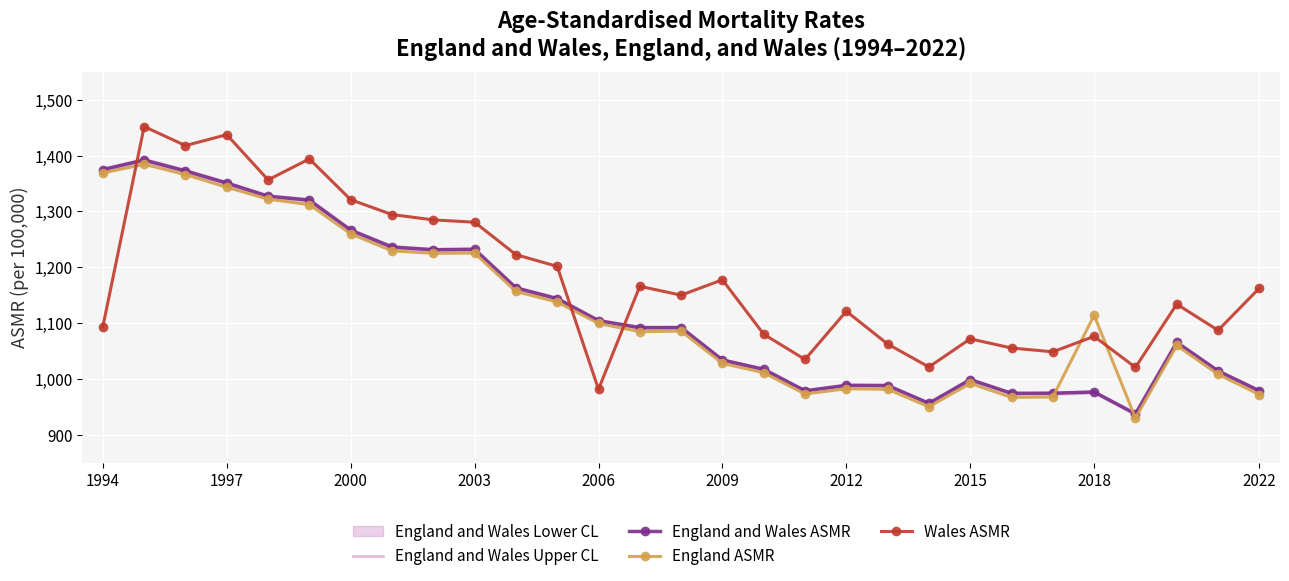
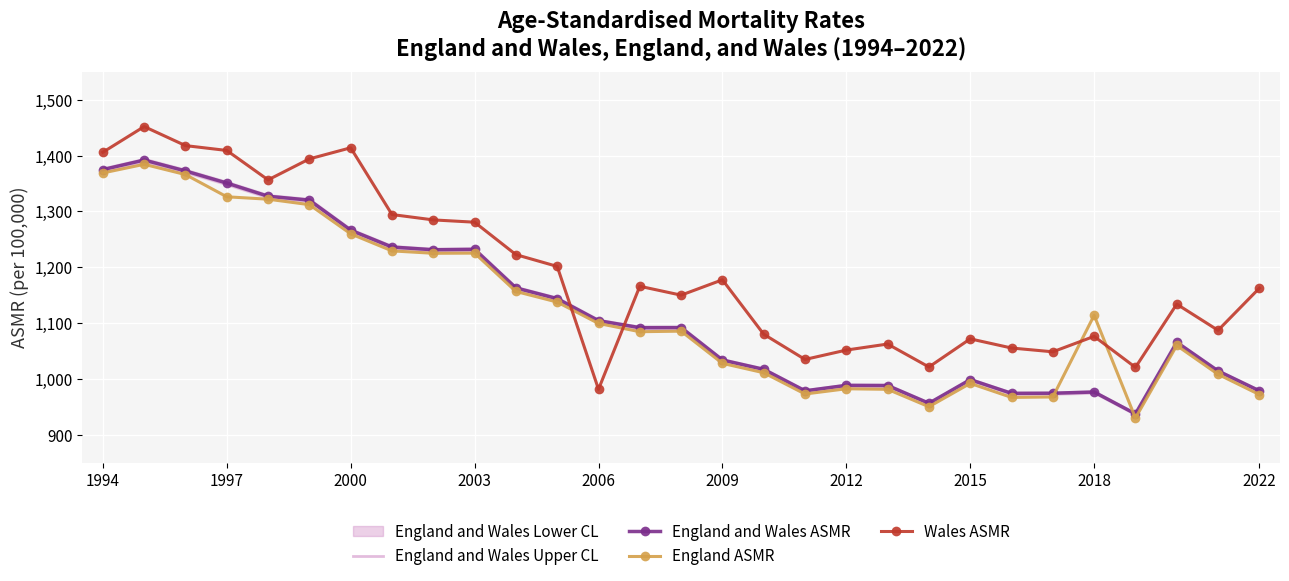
Wales ASMR, 1994: 1,090 -> 1,410
England ASMR, 1997: 1,340 -> 1,330
Wales ASMR, 1997: 1,440 -> 1,410
Wales ASMR, 2000: 1,320 -> 1,410
Wales ASMR, 2012: 1,120 -> 1,050
